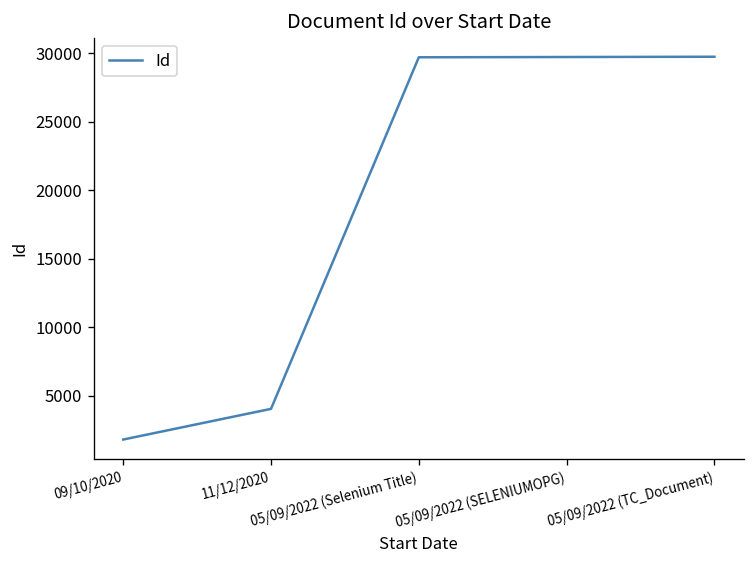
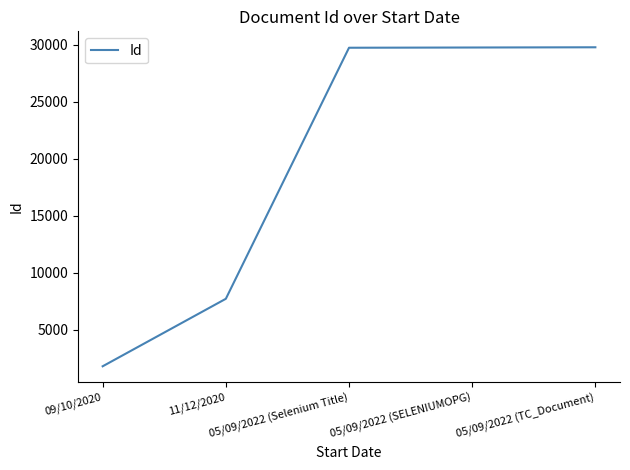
11/12/2020: 4000 -> 7700
